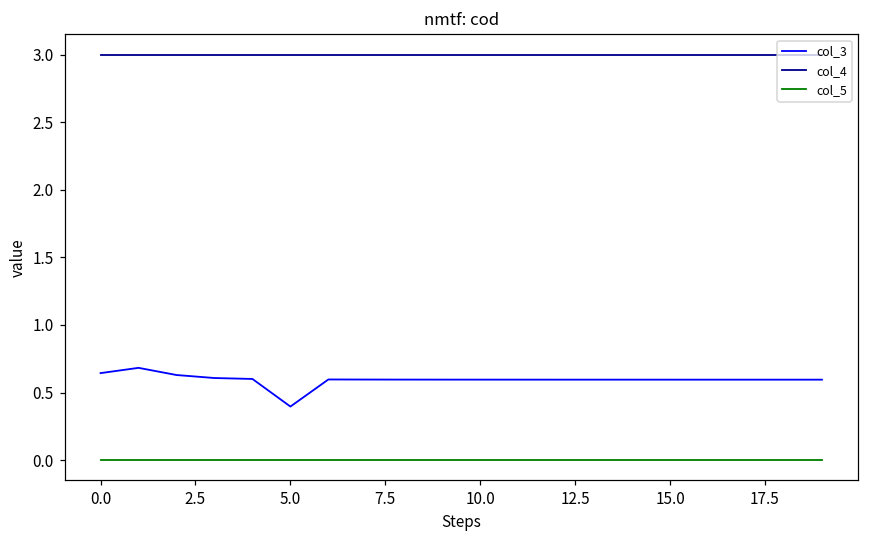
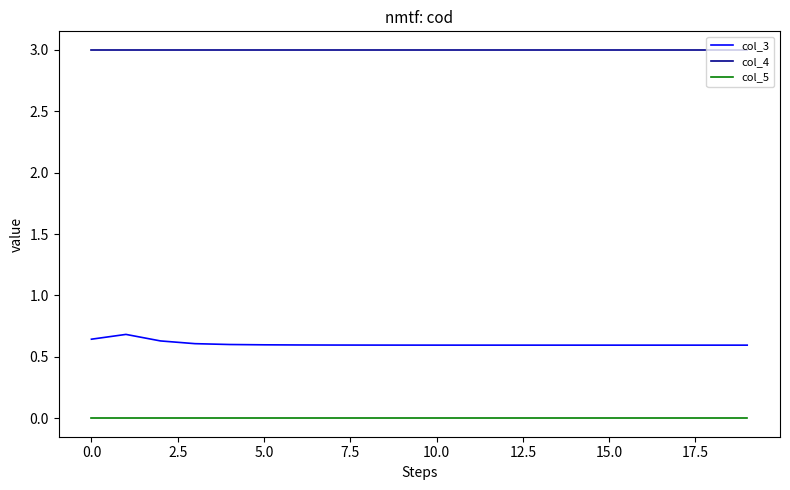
col_3, 5.0: 0.40 -> 0.60
